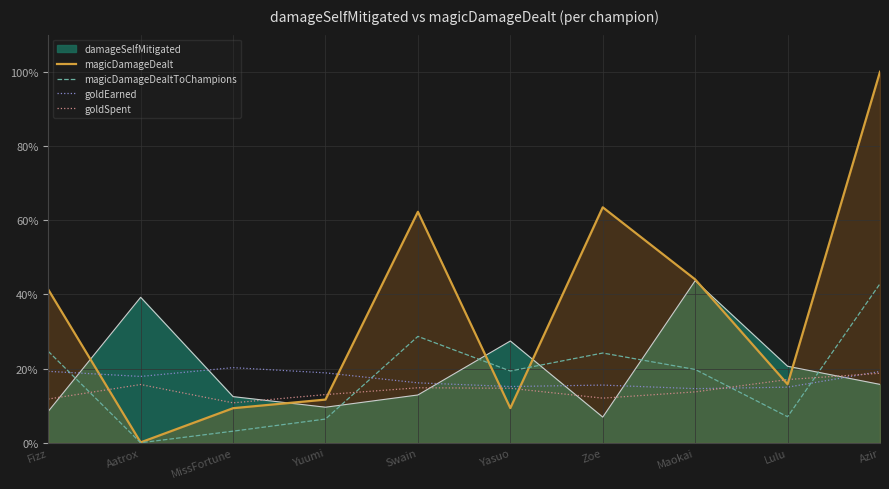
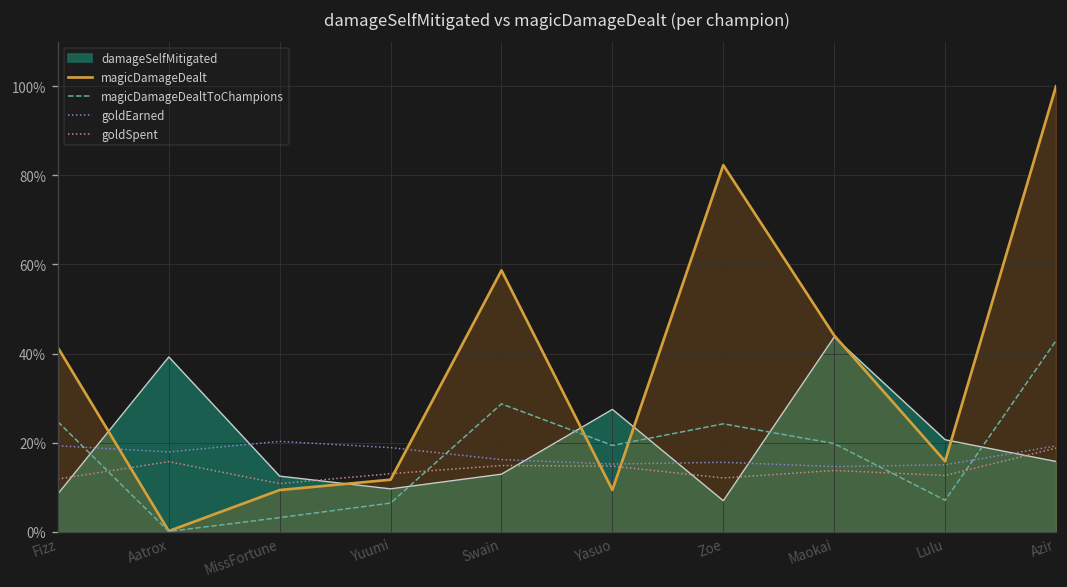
magicDamageDealt, Swain: 62% -> 59%
magicDamageDealt, Zoe: 63% -> 82%
goldSpent, Lulu: 17% -> 13%
